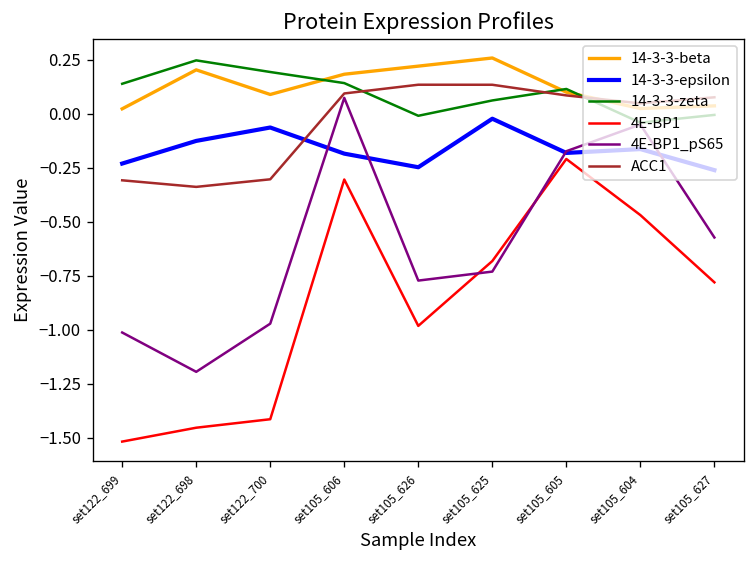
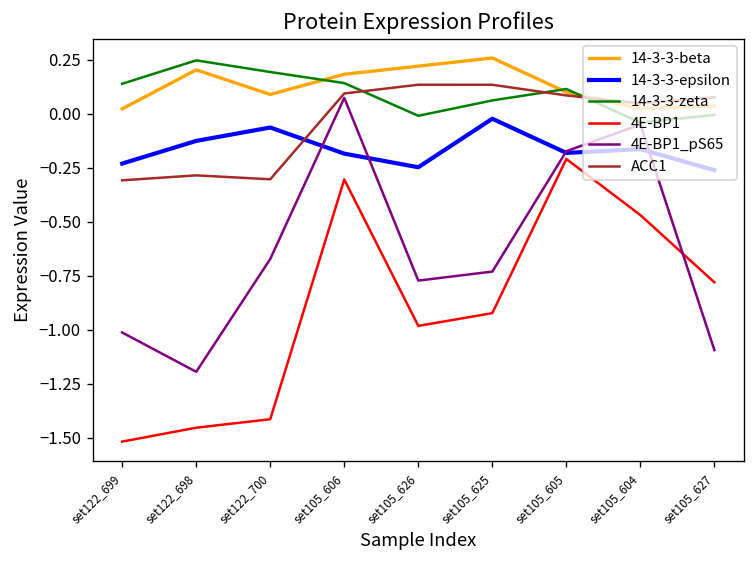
ACC1, set122_698: -0.34 -> -0.29
4E-BP1_pS65, set122_700: -0.97 -> -0.67
4E-BP1, set105_625: -0.68 -> -0.92
4E-BP1_pS65, set105_627: -0.57 -> -1.09
